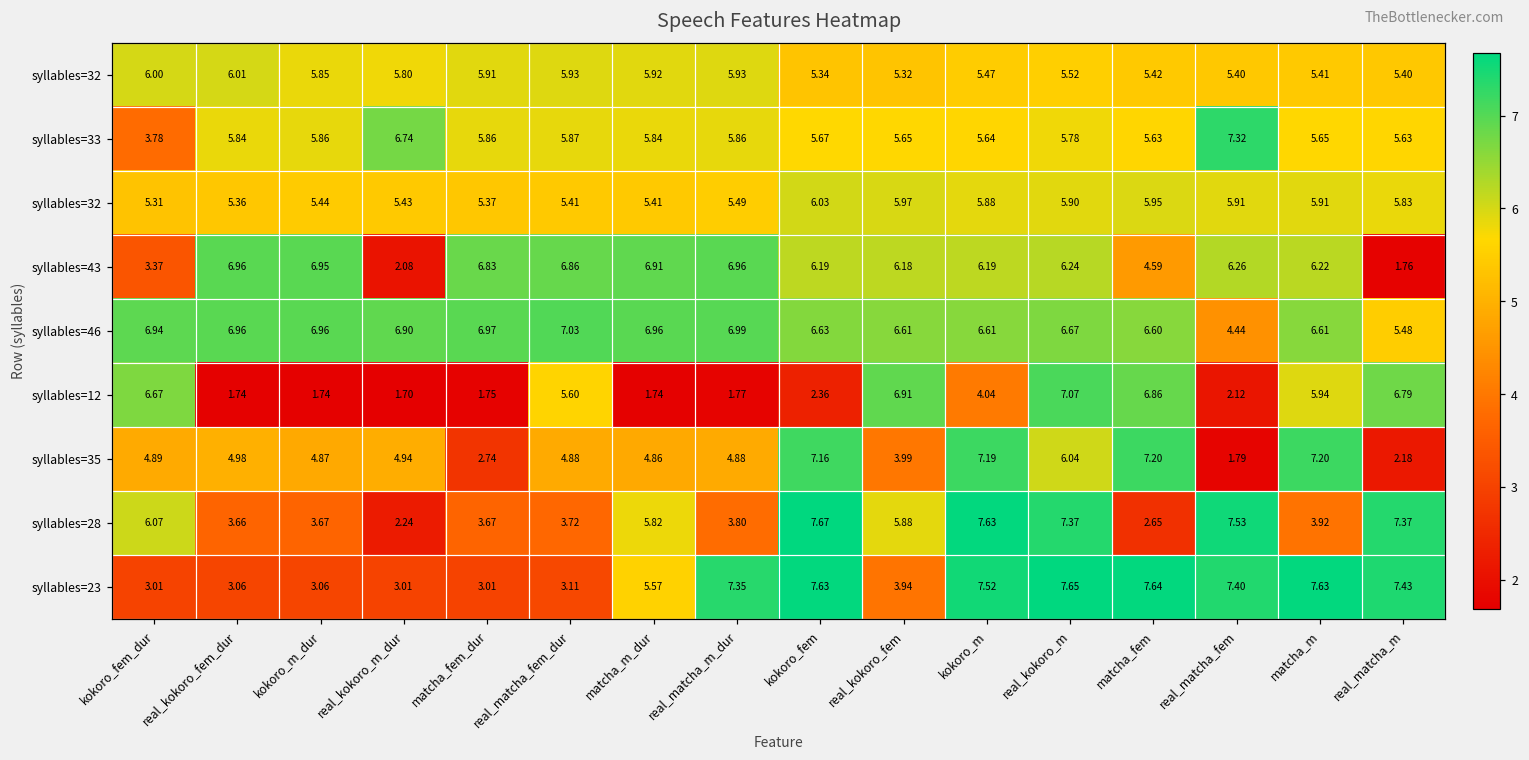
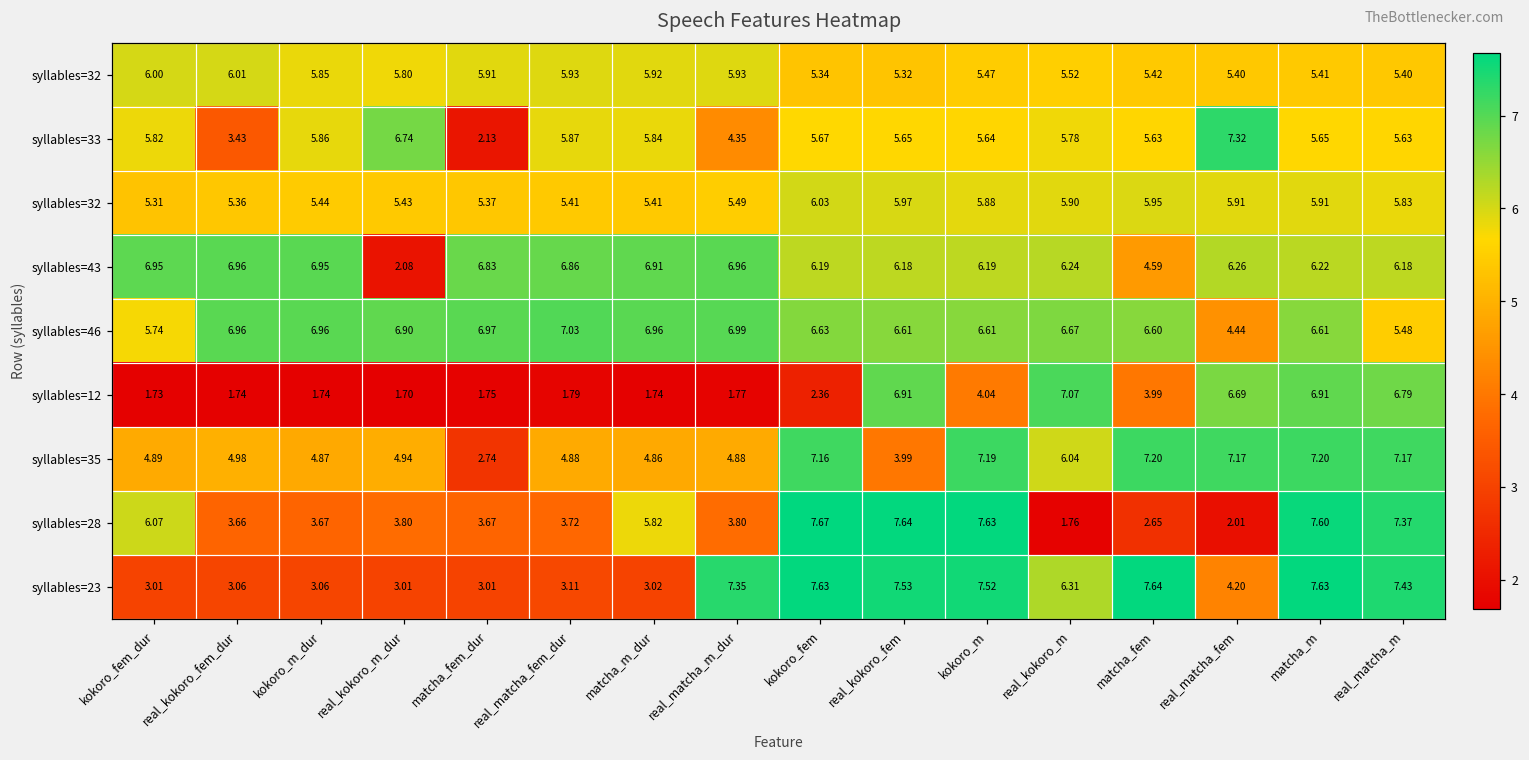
syllables=33, kokoro_fem_dur: 3.78 -> 5.82
syllables=33, real_kokoro_fem_dur: 5.84 -> 3.43
syllables=33, matcha_fem_dur: 5.86 -> 2.13
syllables=33, real_matcha_m_dur: 5.86 -> 4.35
syllables=43, kokoro_fem_dur: 3.37 -> 6.95
syllables=43, real_matcha_m: 1.76 -> 6.18
syllables=46, kokoro_fem_dur: 6.94 -> 5.74
syllables=12, kokoro_fem_dur: 6.67 -> 1.73
syllables=12, real_matcha_fem_dur: 5.60 -> 1.79
syllables=12, matcha_fem: 6.86 -> 3.99
syllables=12, real_matcha_fem: 2.12 -> 6.69
syllables=12, matcha_m: 5.94 -> 6.91
syllables=35, real_matcha_fem: 1.79 -> 7.17
syllables=35, real_matcha_m: 2.18 -> 7.17
syllables=28, real_kokoro_m_dur: 2.24 -> 3.80
syllables=28, real_kokoro_fem: 5.88 -> 7.64
syllables=28, real_kokoro_m: 7.37 -> 1.76
syllables=28, real_matcha_fem: 7.53 -> 2.01
syllables=28, matcha_m: 3.92 -> 7.60
syllables=23, matcha_m_dur: 5.57 -> 3.02
syllables=23, real_kokoro_fem: 3.94 -> 7.53
syllables=23, real_kokoro_m: 7.65 -> 6.31
syllables=23, real_matcha_fem: 7.40 -> 4.20
